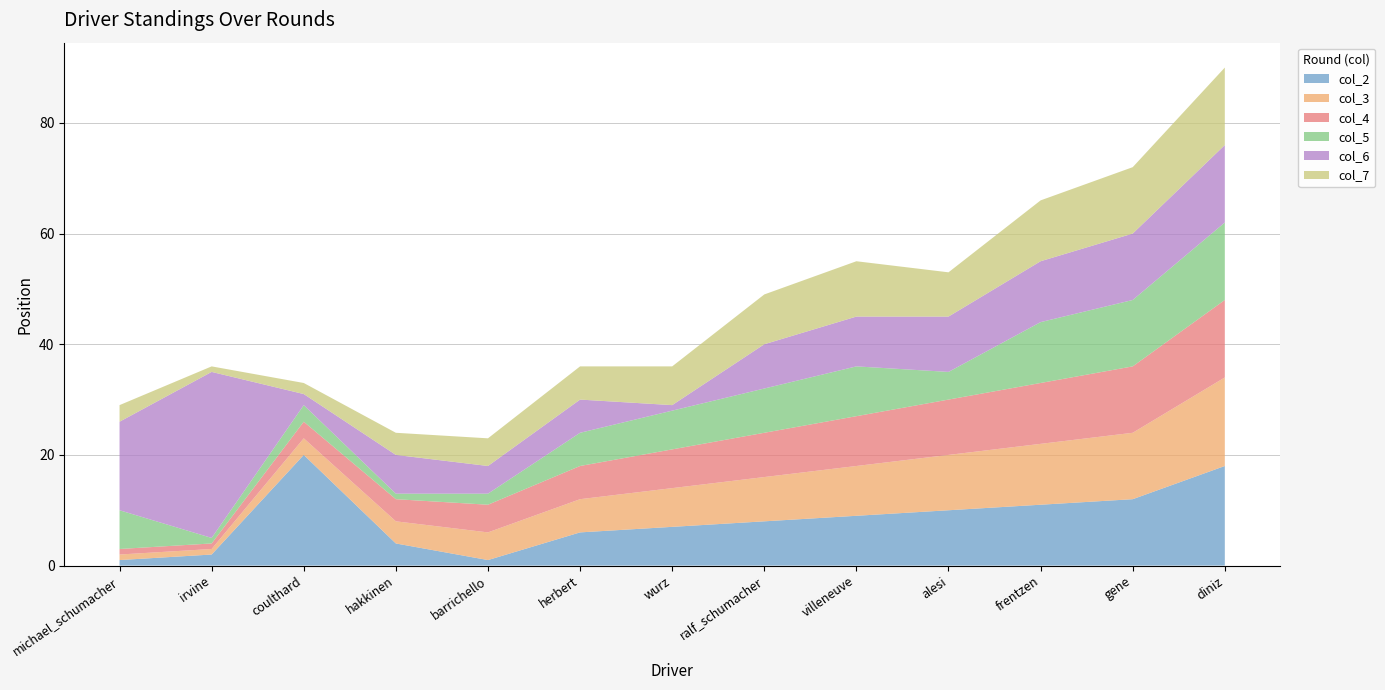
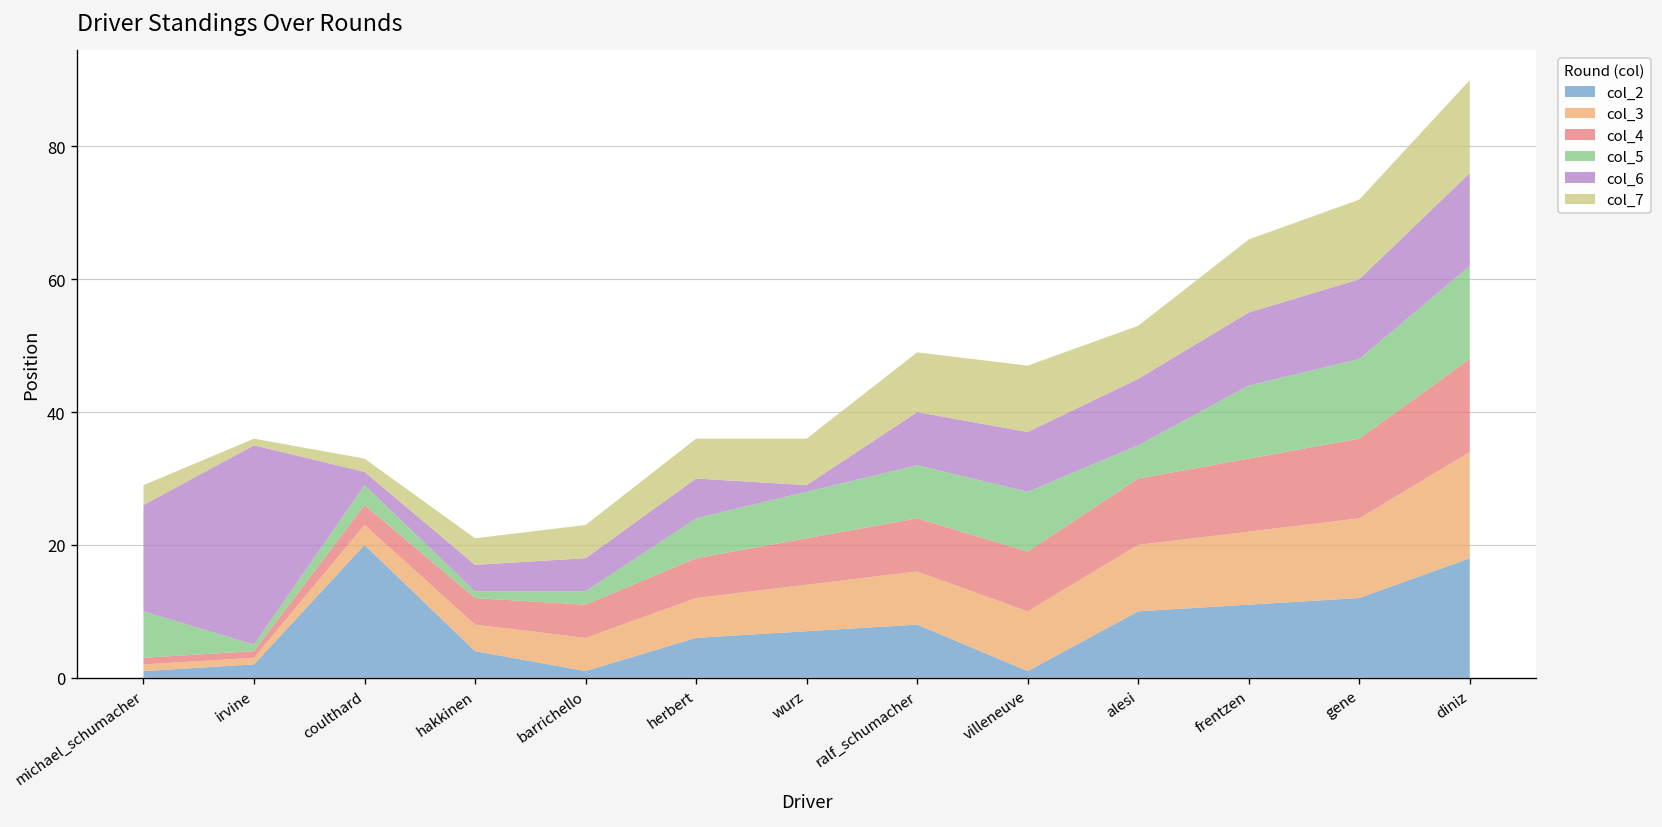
col_6, hakkinen: 7 -> 4
col_2, villeneuve: 9 -> 1
